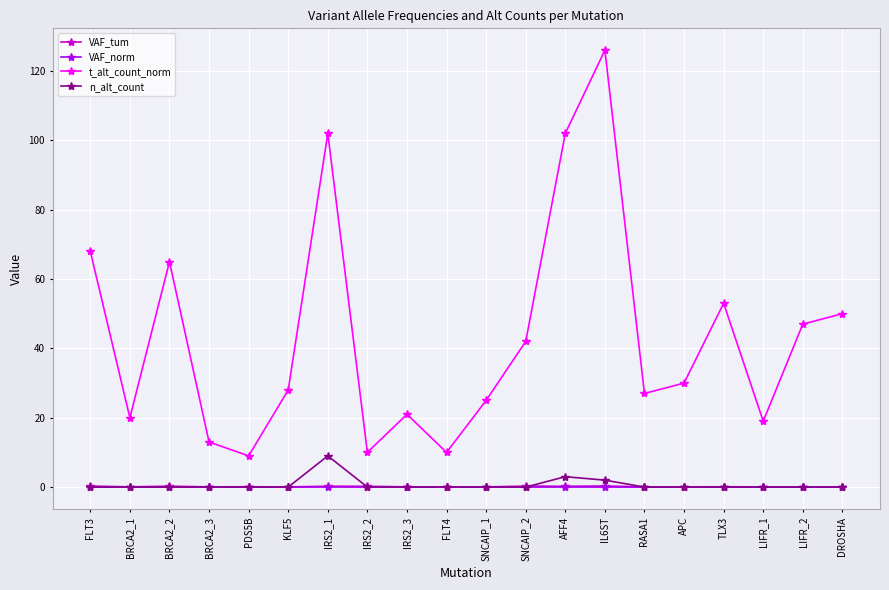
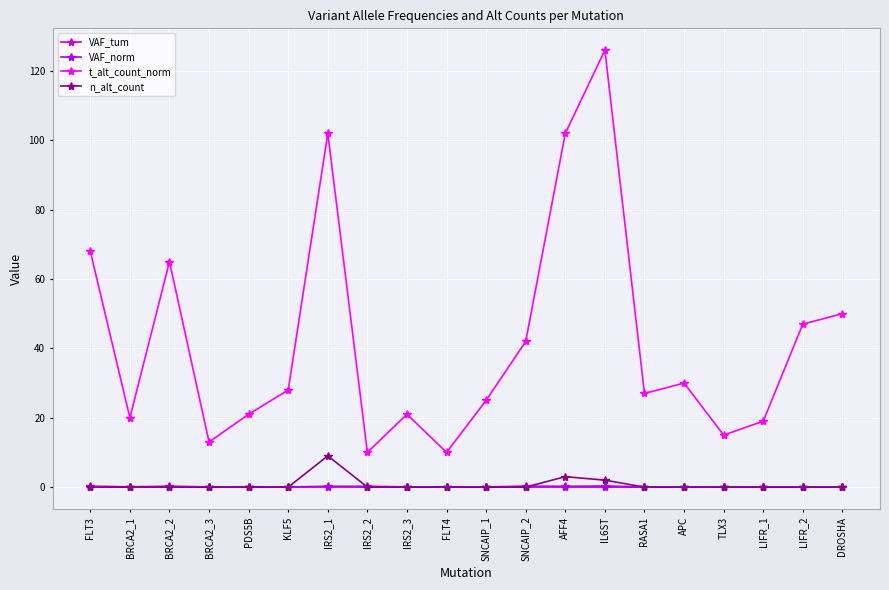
t_alt_count_norm, PDS5B: 9 -> 21
t_alt_count_norm, TLX3: 53 -> 15
